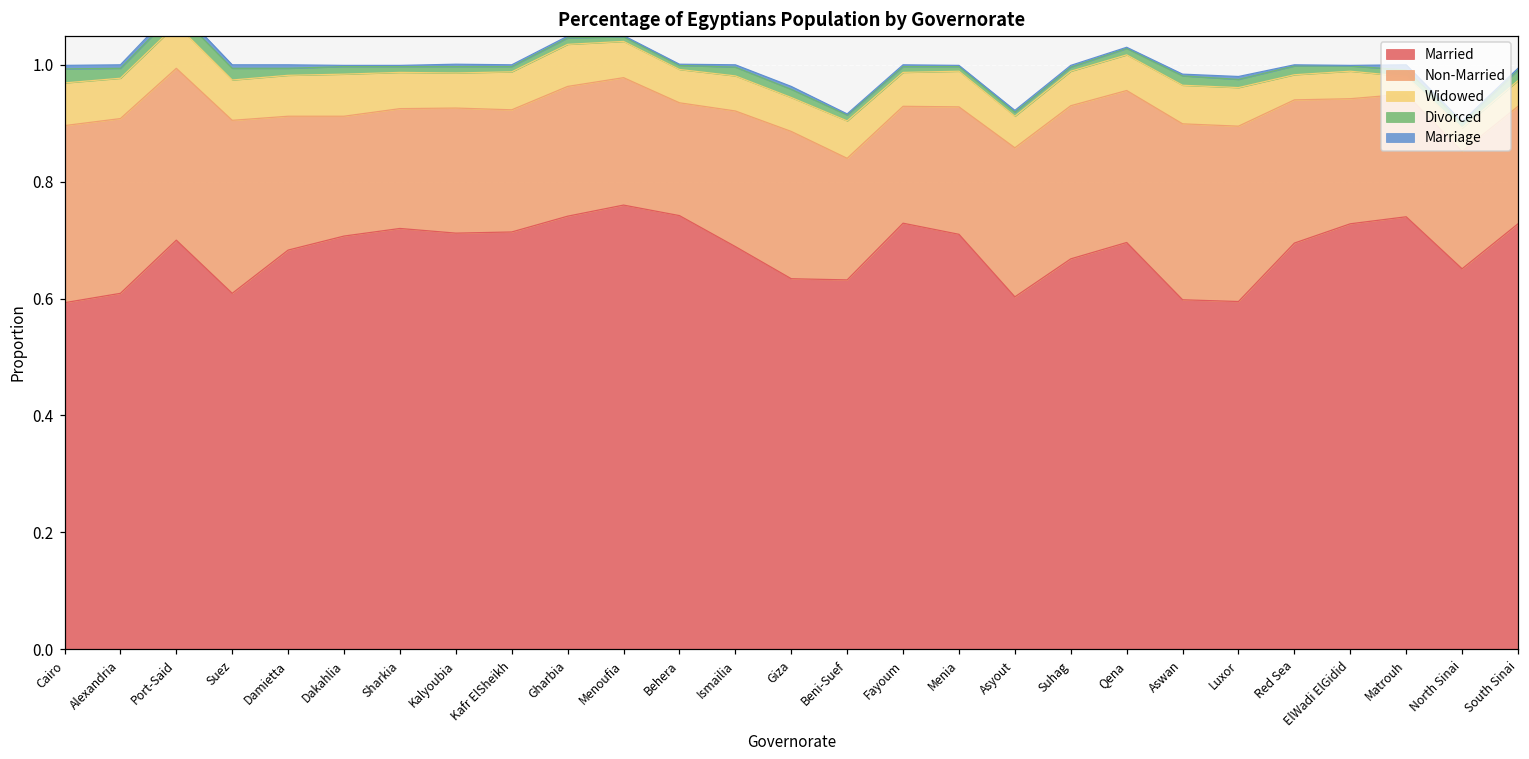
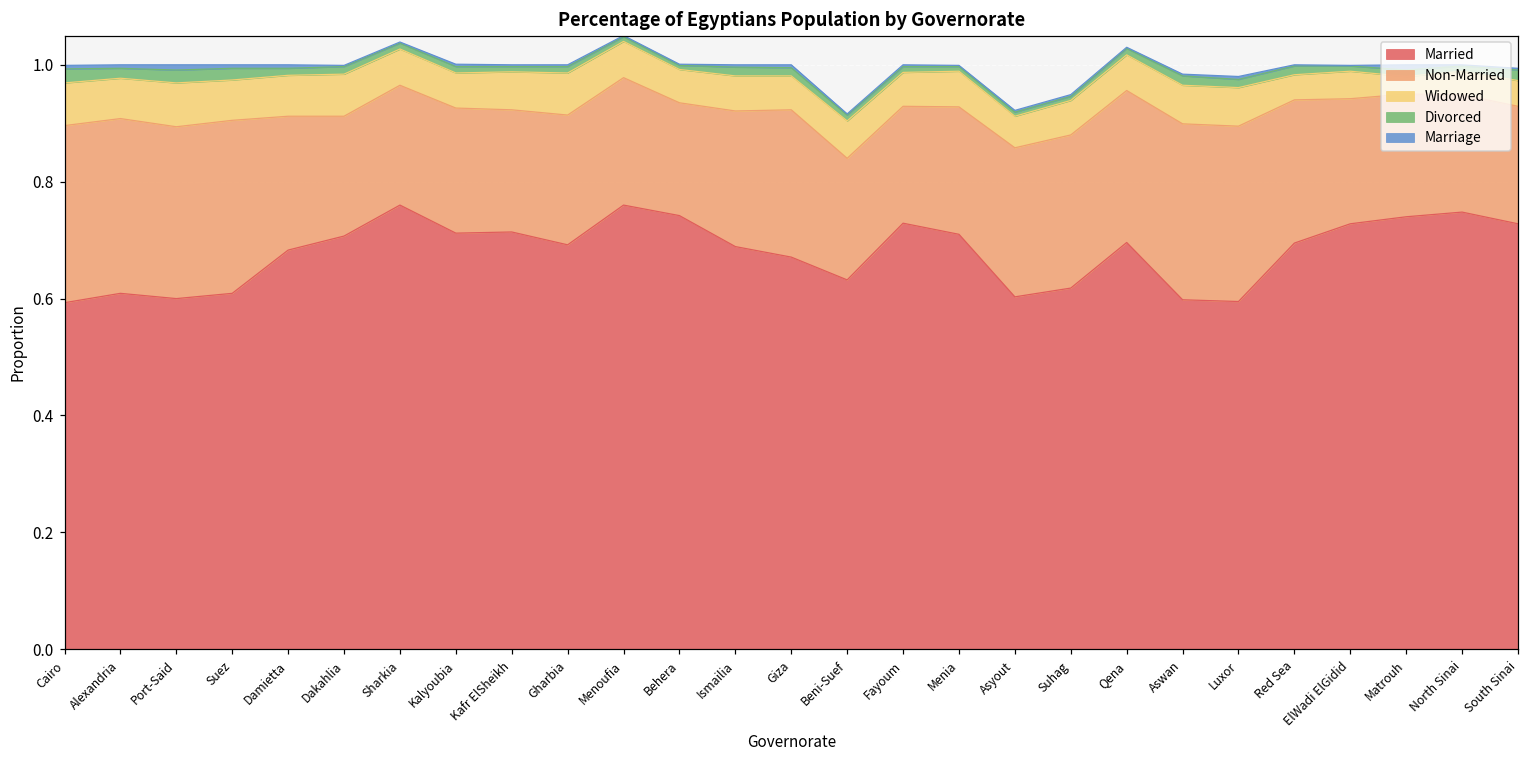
Married, Port-Said: 0.7 -> 0.6
Married, Sharkia: 0.72 -> 0.76
Married, Gharbia: 0.74 -> 0.69
Married, Giza: 0.63 -> 0.67
Married, Suhag: 0.67 -> 0.62
Married, North Sinai: 0.65 -> 0.75
